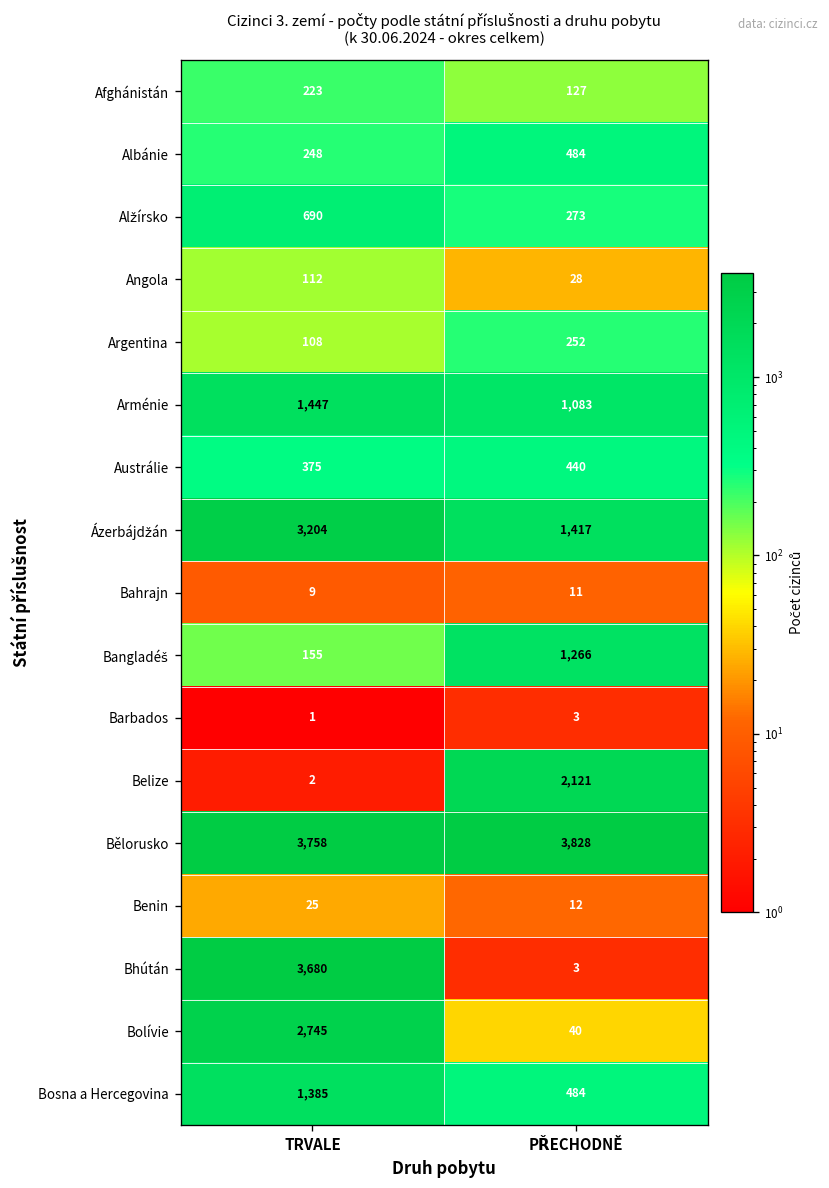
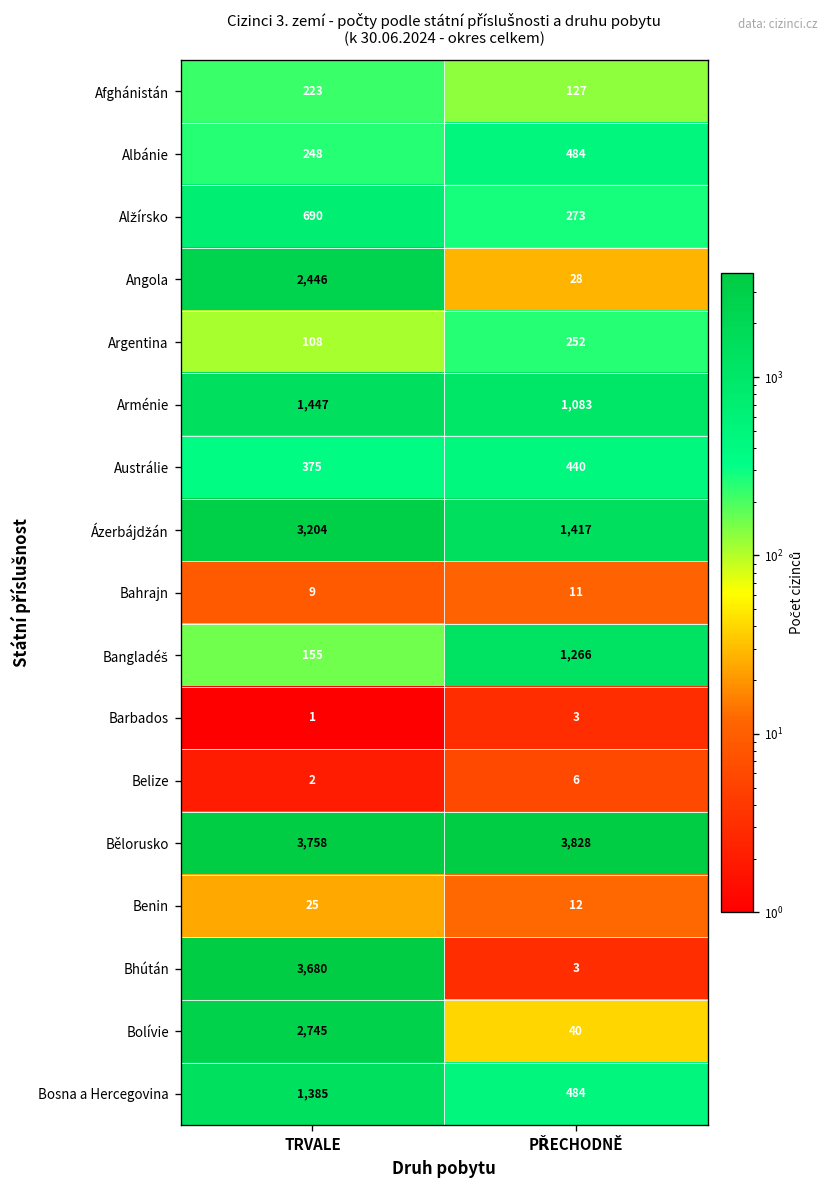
Angola, TRVALE: 112 -> 2,446
Belize, PŘECHODNĚ: 2,121 -> 6
